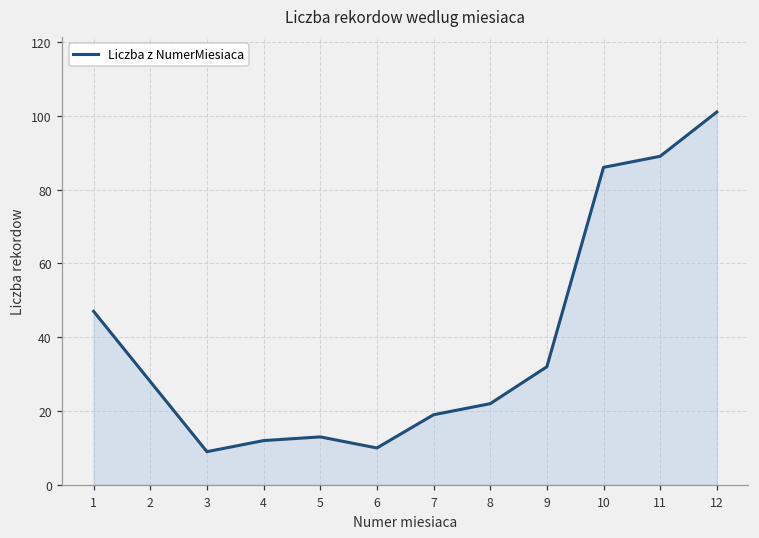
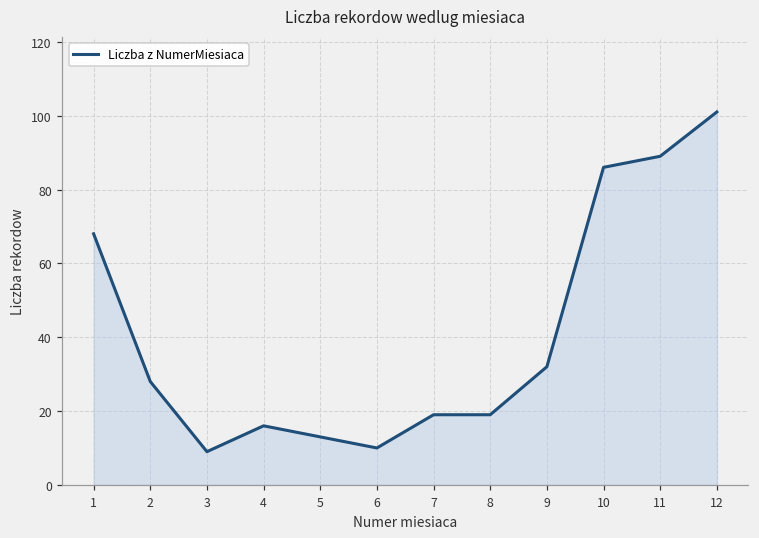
1: 47 -> 68
4: 12 -> 16
8: 22 -> 19
